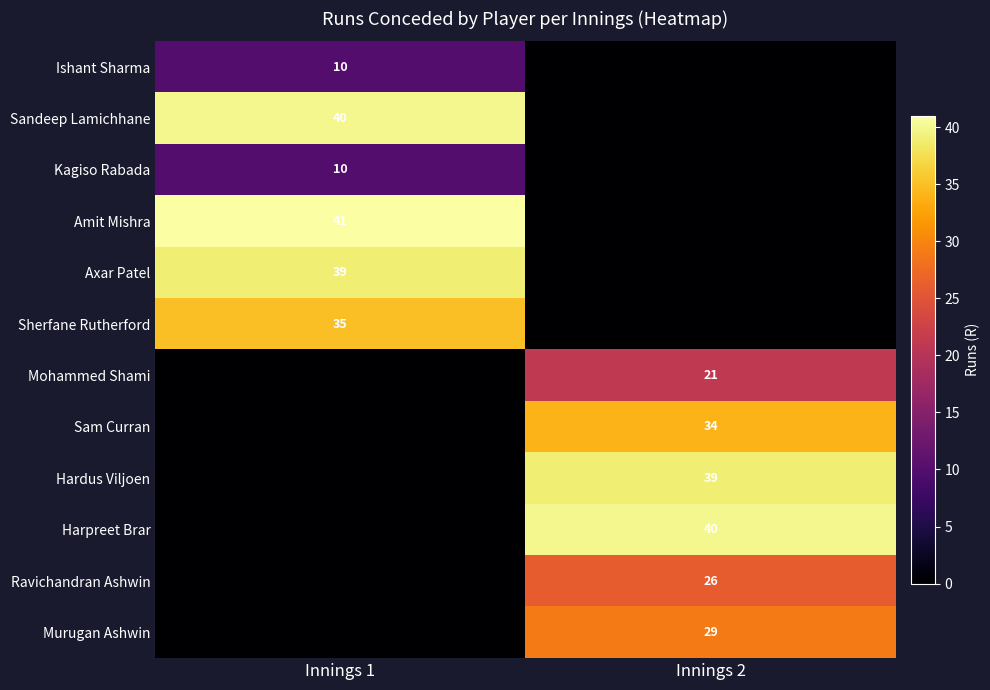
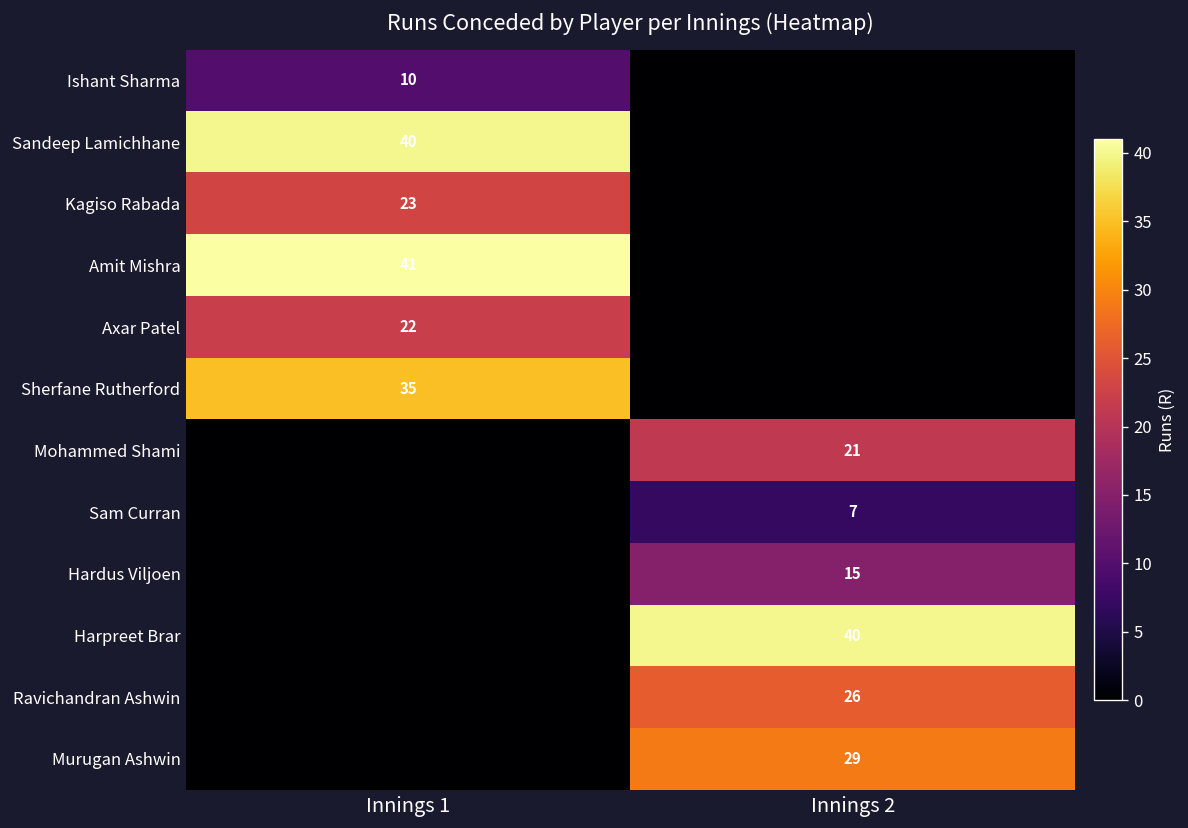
Kagiso Rabada, Innings 1: 10 -> 23
Axar Patel, Innings 1: 39 -> 22
Sam Curran, Innings 2: 34 -> 7
Hardus Viljoen, Innings 2: 39 -> 15
